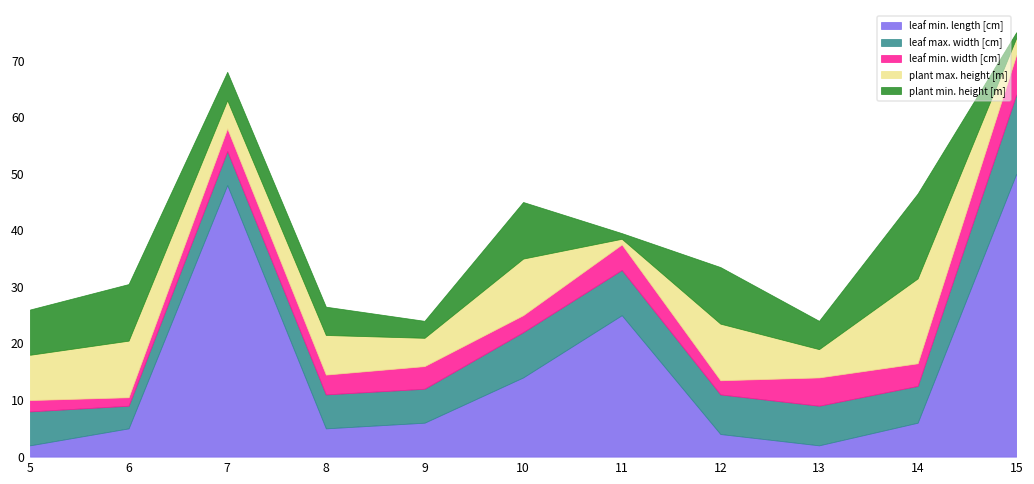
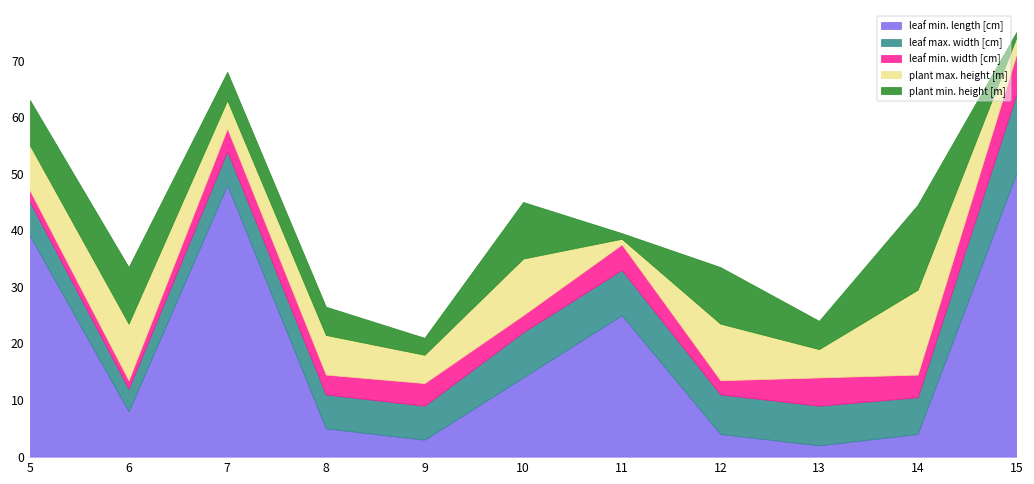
leaf min. length [cm], 5: 2 -> 39
leaf min. length [cm], 6: 5 -> 8
leaf min. length [cm], 9: 6 -> 3
leaf min. length [cm], 14: 6 -> 4
